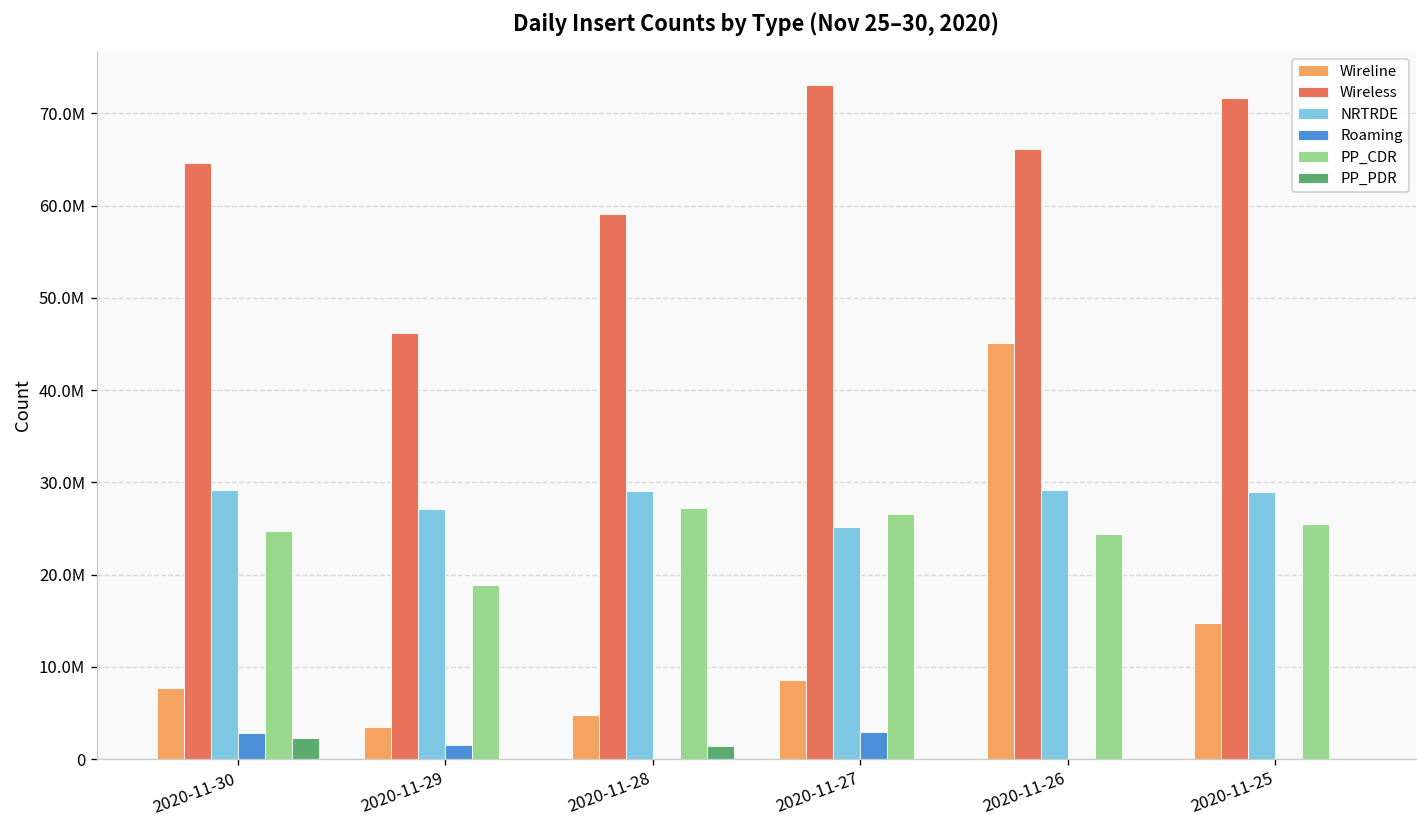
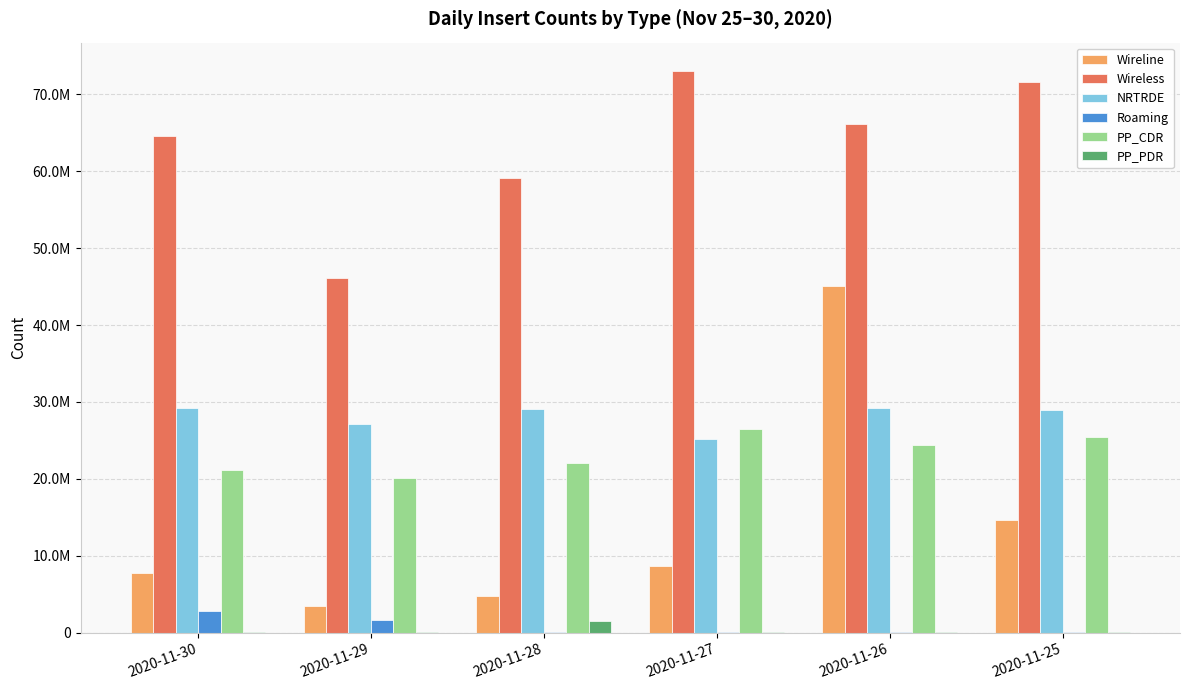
PP_CDR, 2020-11-30: 25000000 -> 21000000
PP_PDR, 2020-11-30: 2000000 -> 0
PP_CDR, 2020-11-29: 19000000 -> 20000000
PP_CDR, 2020-11-28: 27000000 -> 22000000
Roaming, 2020-11-27: 3000000 -> 0
